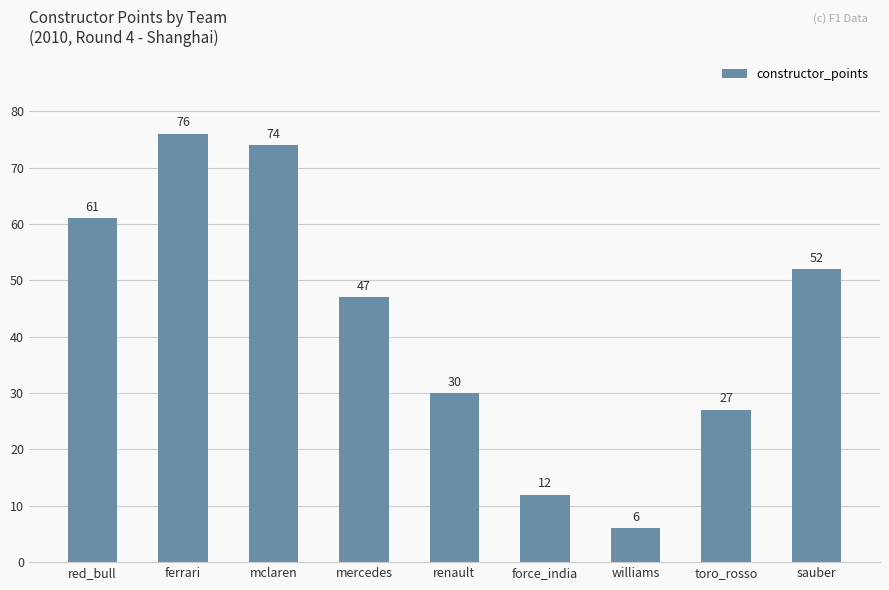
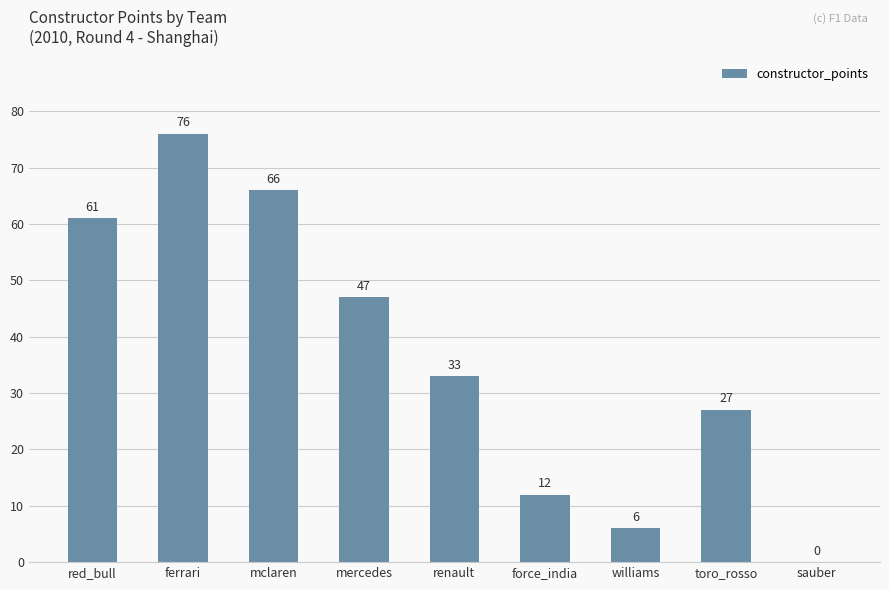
mclaren: 74 -> 66
renault: 30 -> 33
sauber: 52 -> 0
